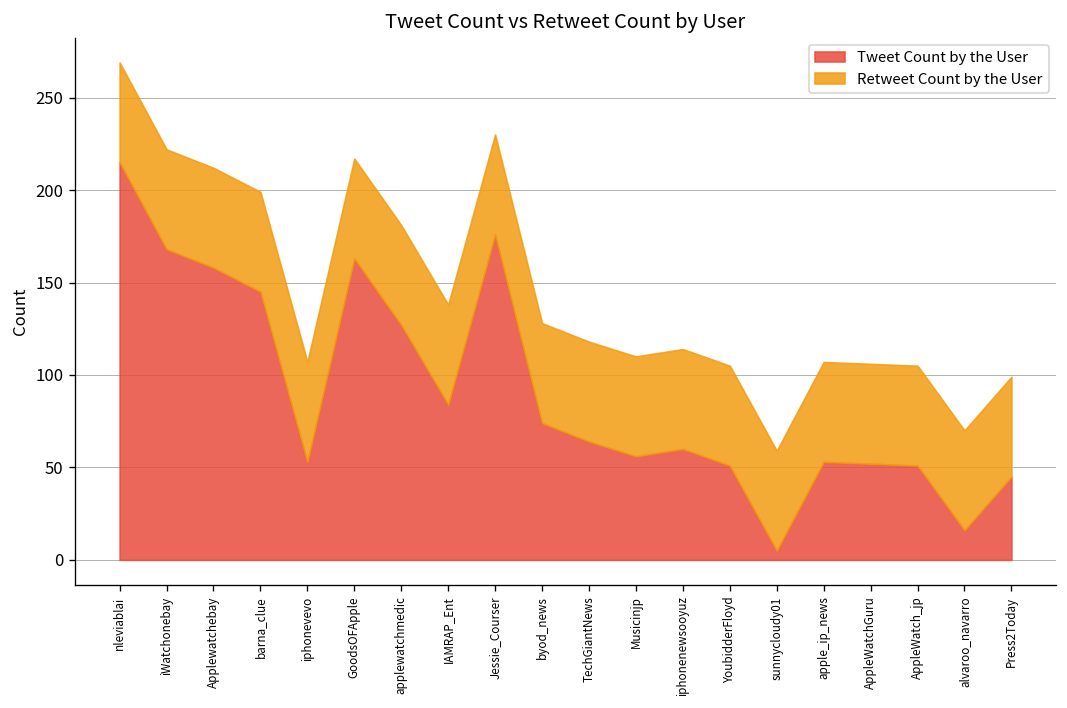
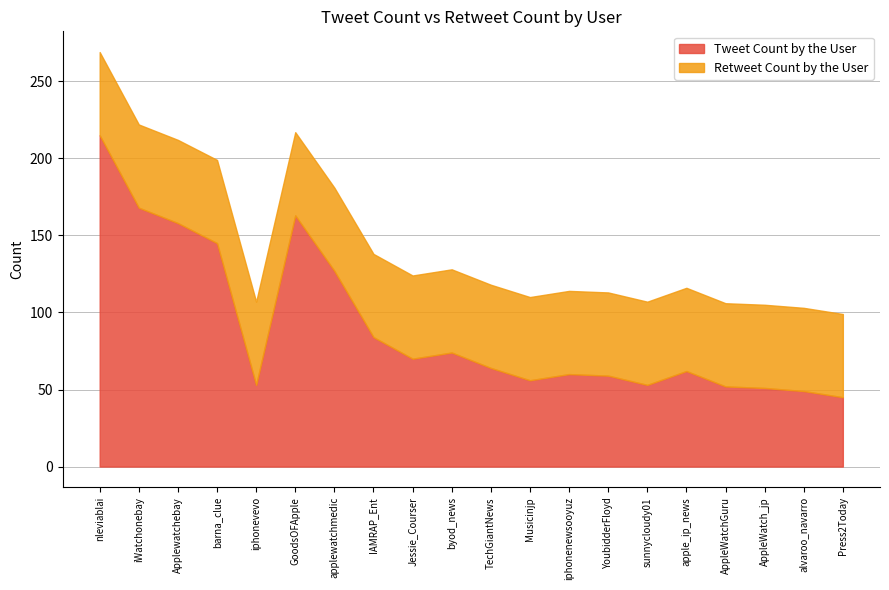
Tweet Count by the User, Jessie_Courser: 176 -> 70
Tweet Count by the User, YoubidderFloyd: 51 -> 59
Tweet Count by the User, sunnycloudy01: 5 -> 53
Tweet Count by the User, apple_ip_news: 53 -> 62
Tweet Count by the User, alvaroo_navarro: 16 -> 49
